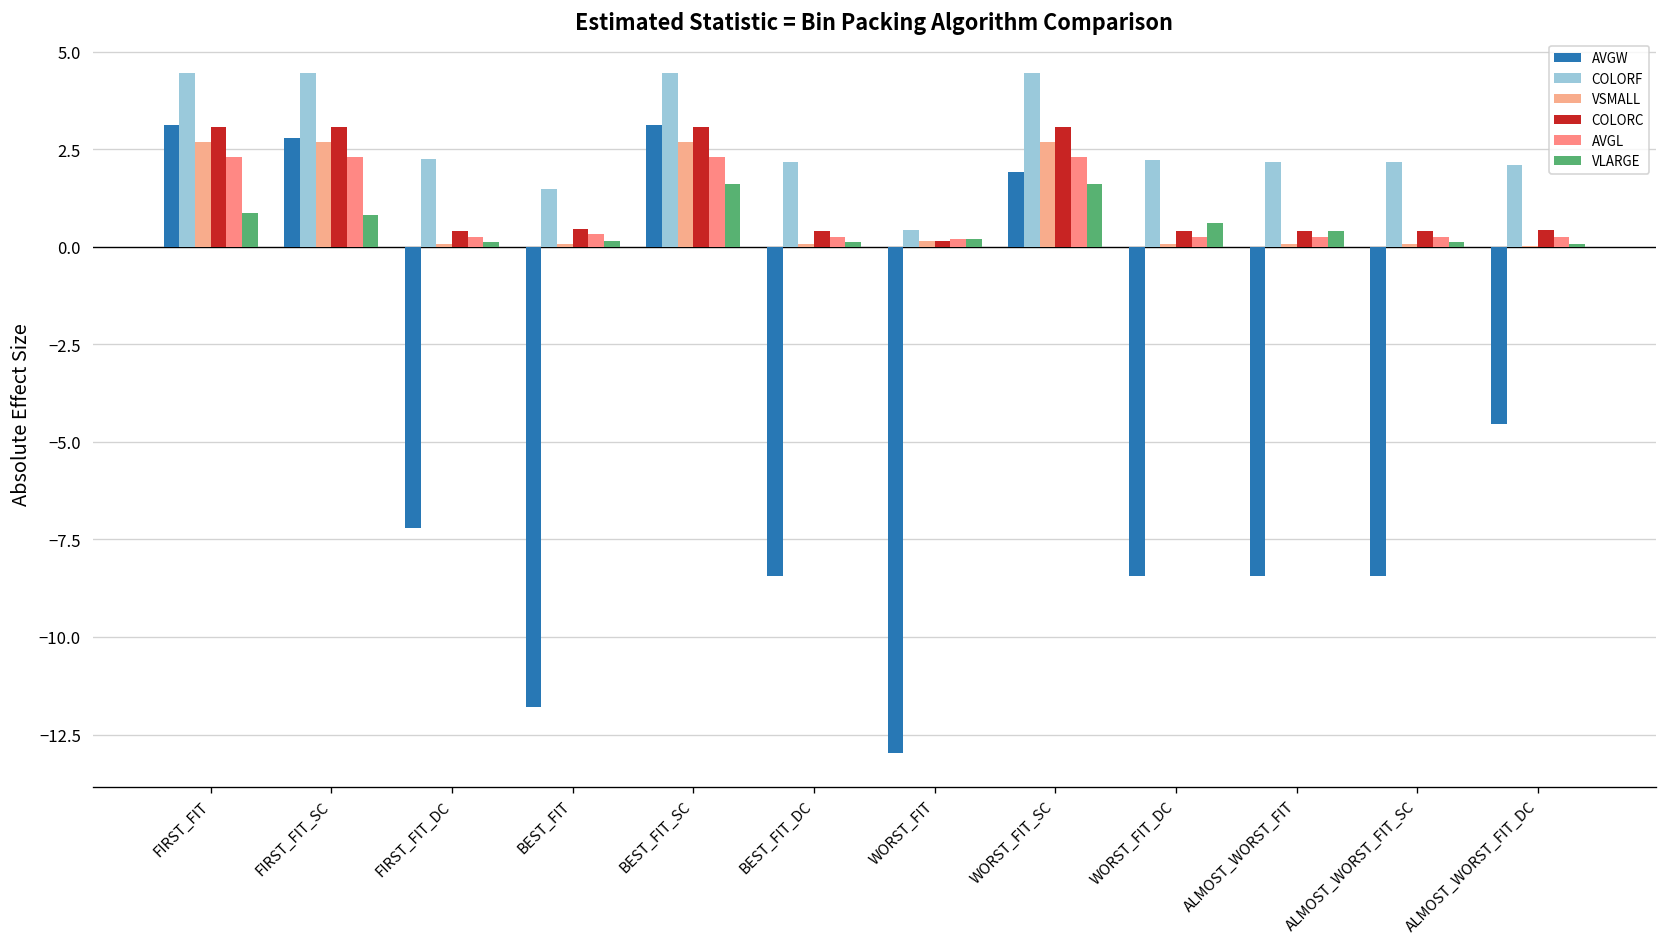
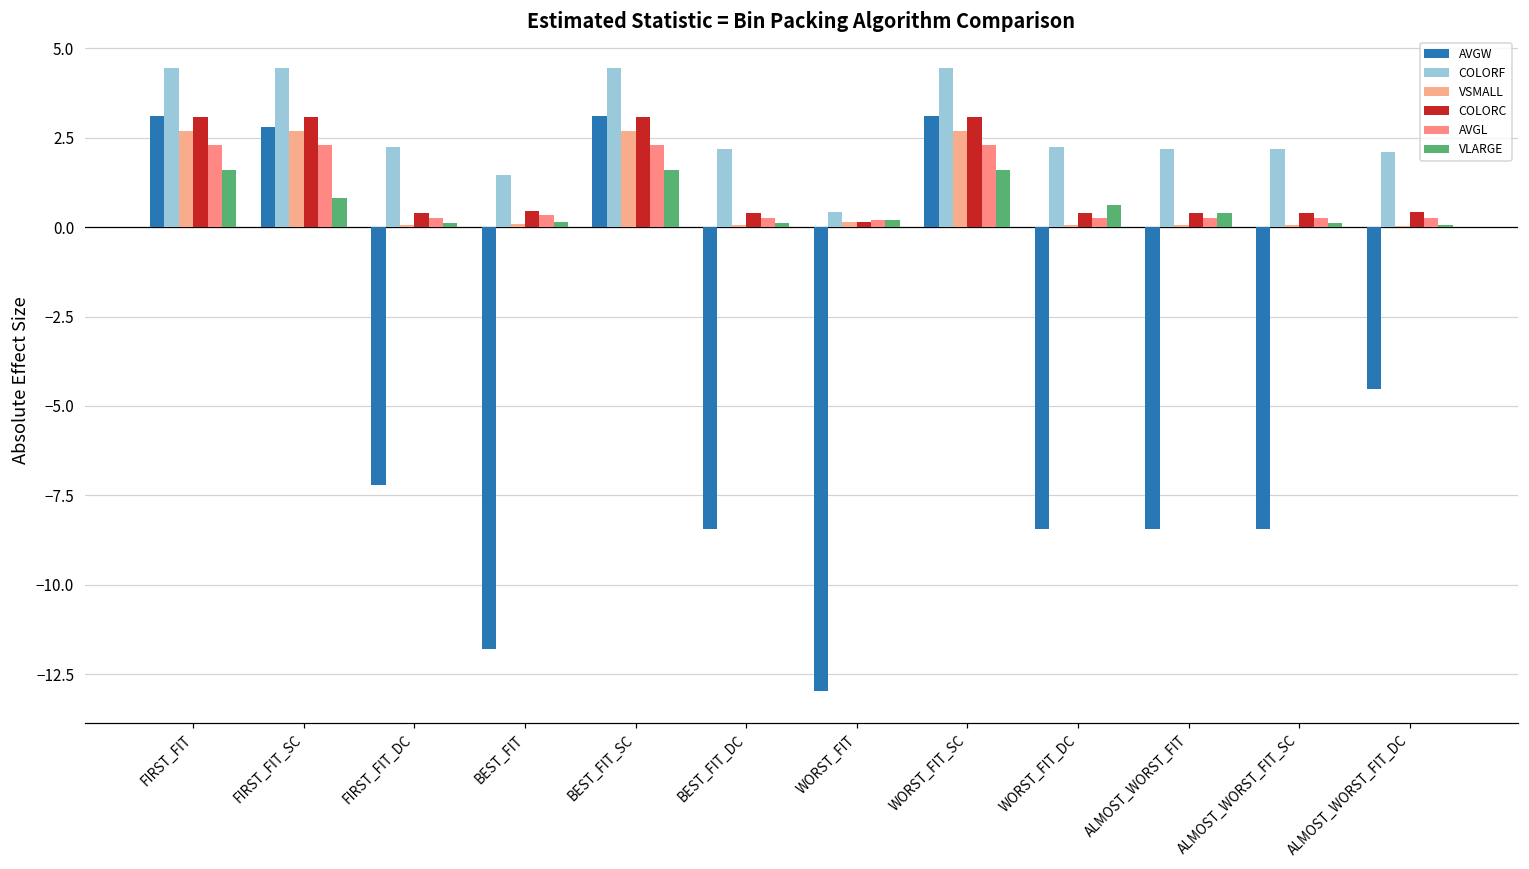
VLARGE, FIRST_FIT: 0.9 -> 1.6
AVGW, WORST_FIT_SC: 1.9 -> 3.1
